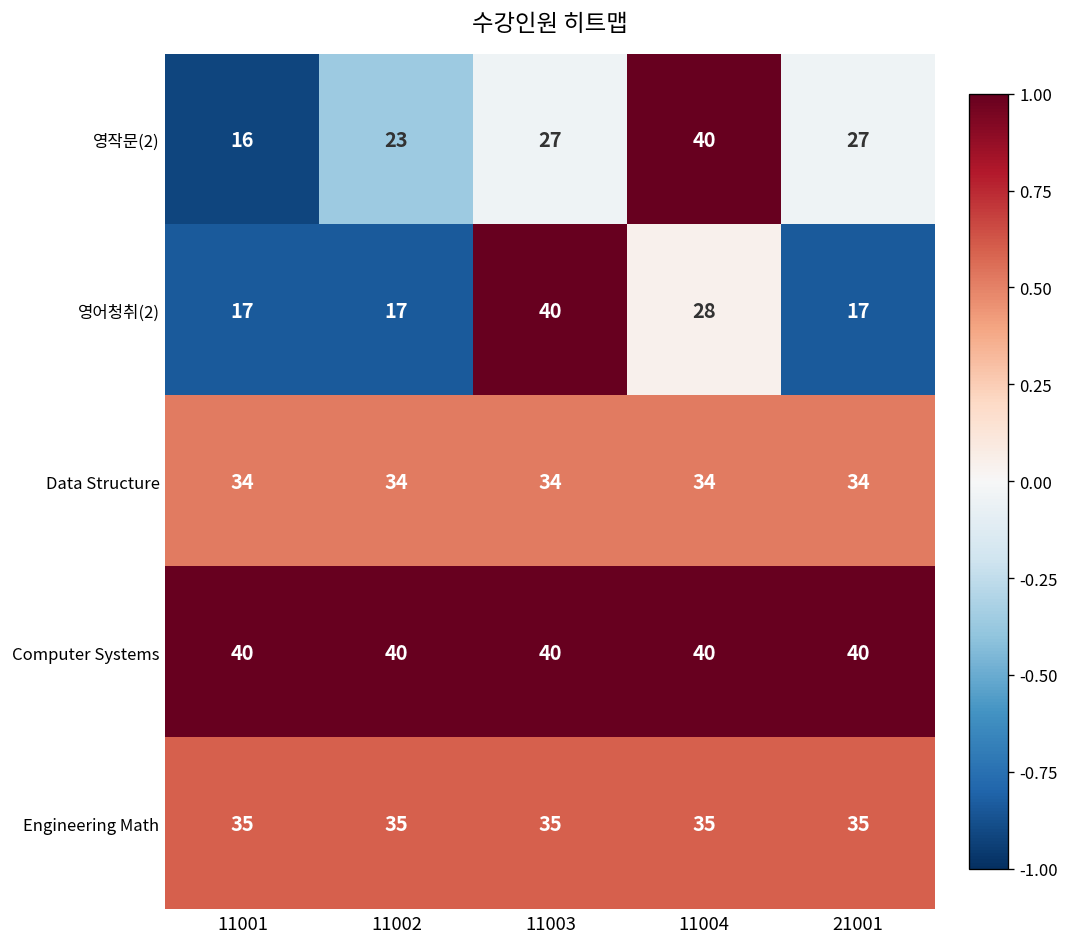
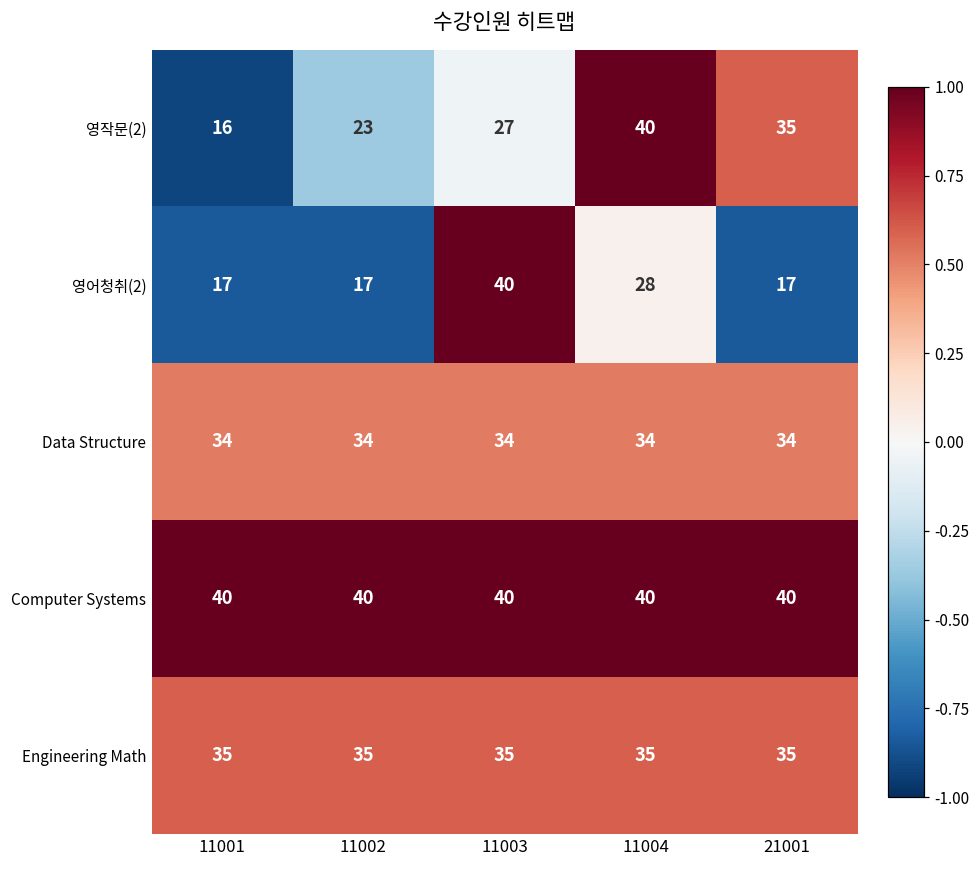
영작문(2), 21001: 27 -> 35
